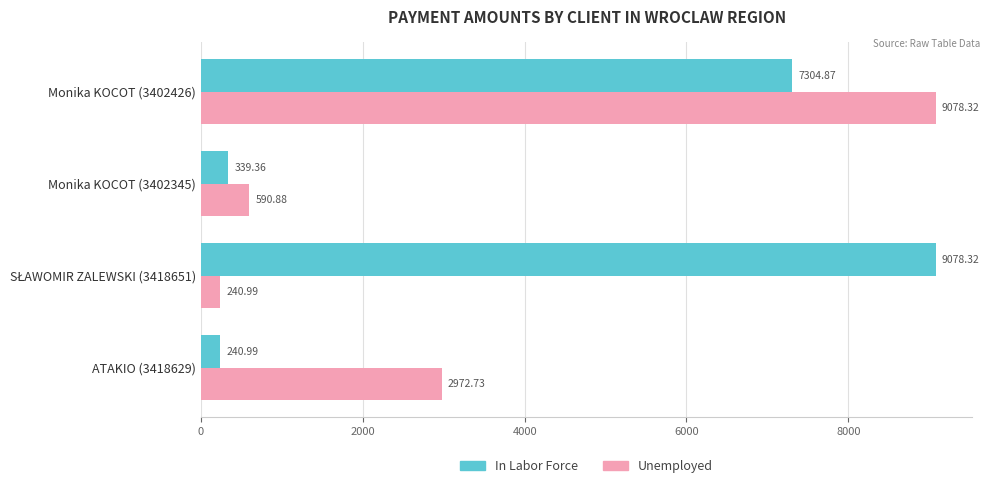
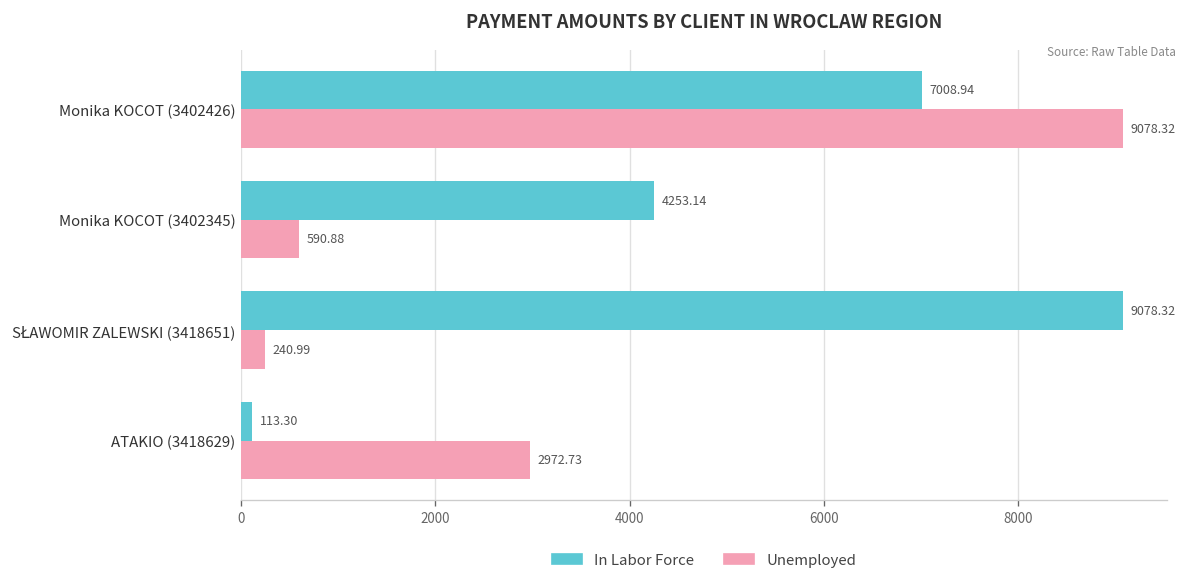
In Labor Force, Monika KOCOT (3402426): 7304.87 -> 7008.94
In Labor Force, Monika KOCOT (3402345): 339.36 -> 4253.14
In Labor Force, ATAKIO (3418629): 240.99 -> 113.30
